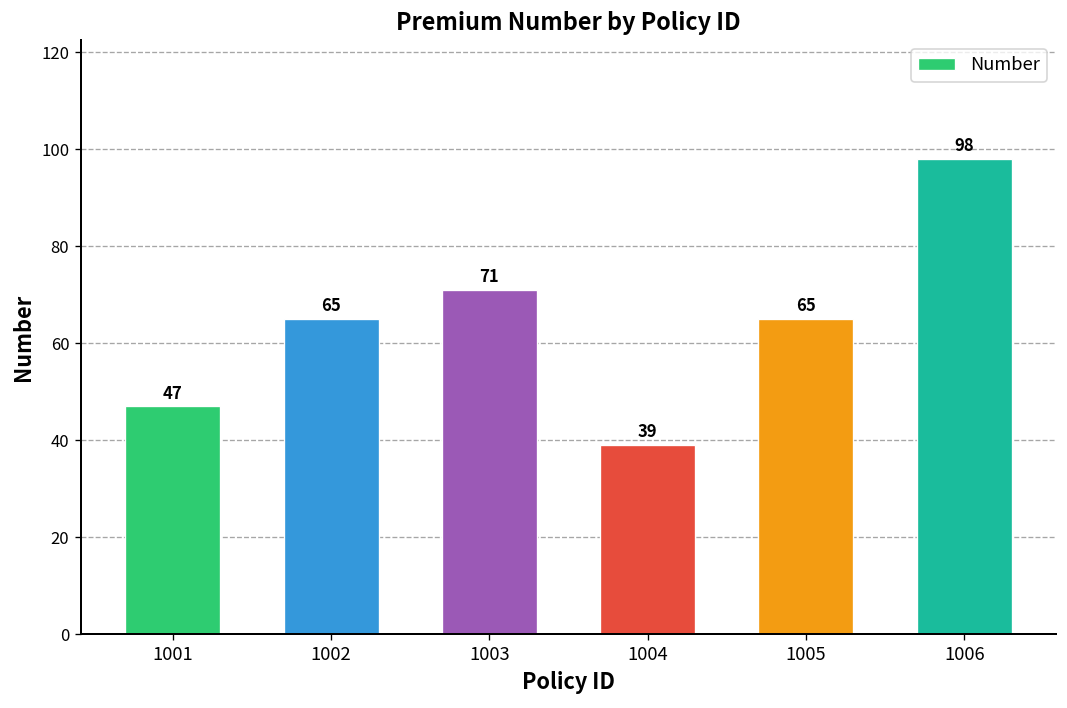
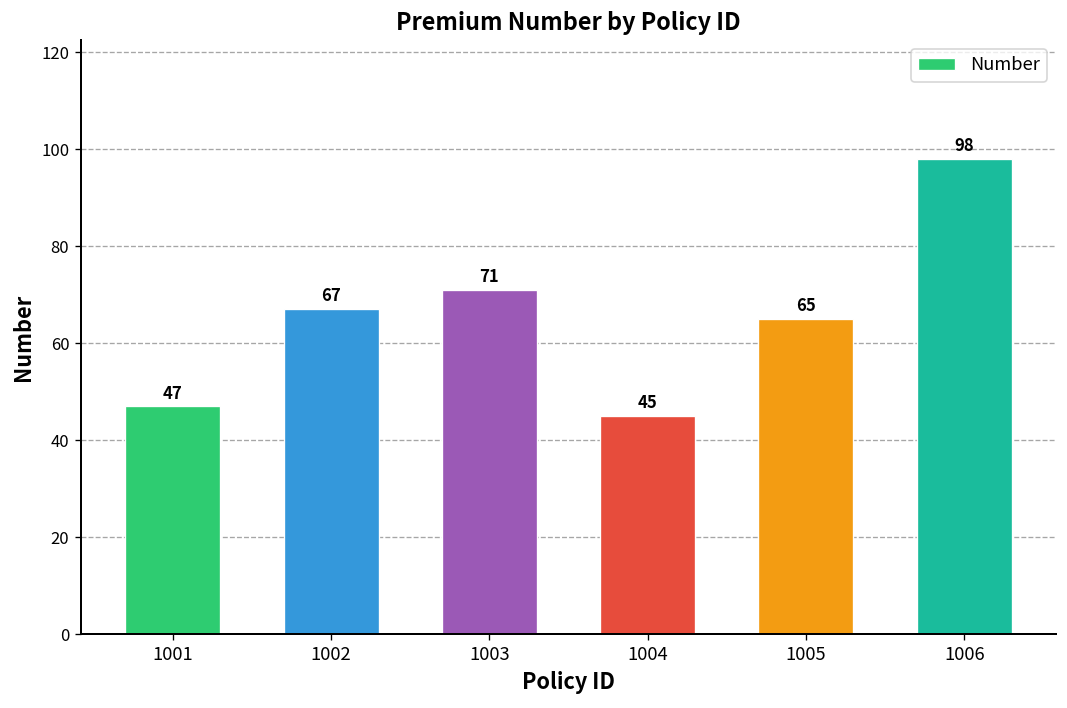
1002: 65 -> 67
1004: 39 -> 45
